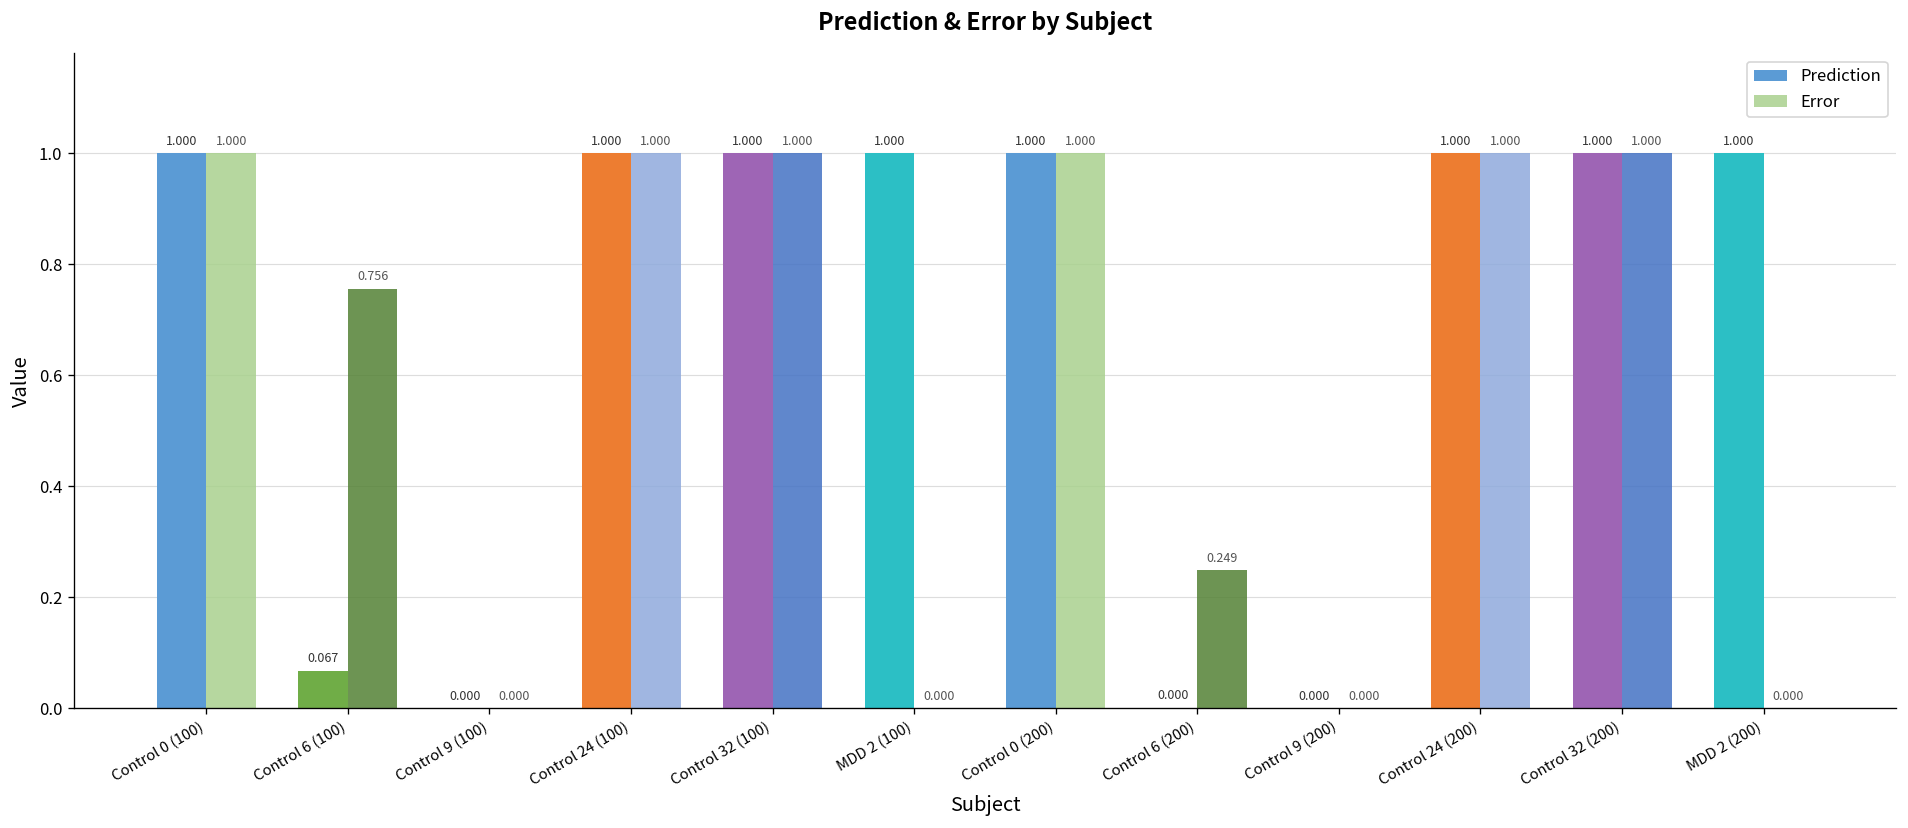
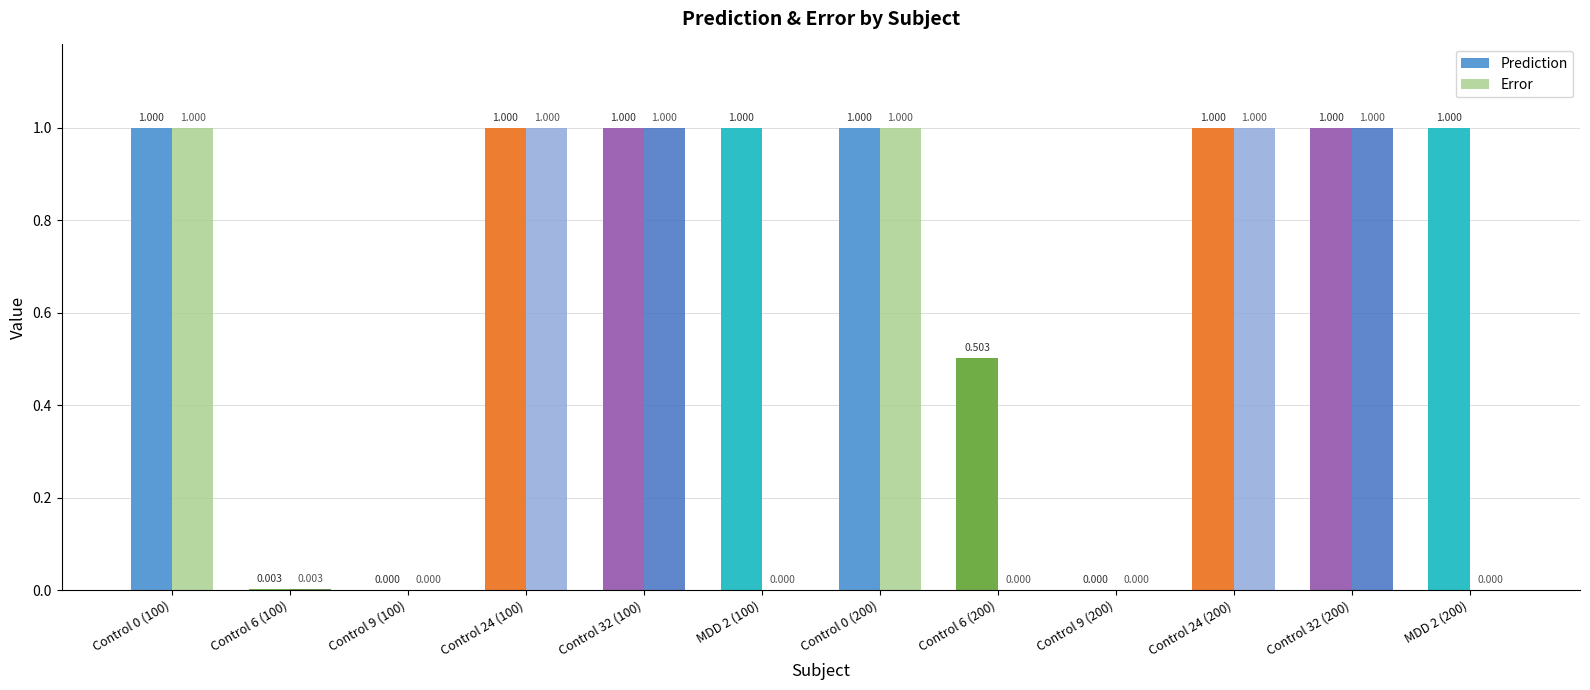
Prediction, Control 6 (100): 0.067 -> 0.003
Error, Control 6 (100): 0.756 -> 0.003
Prediction, Control 6 (200): 0.000 -> 0.503
Error, Control 6 (200): 0.249 -> 0.000
